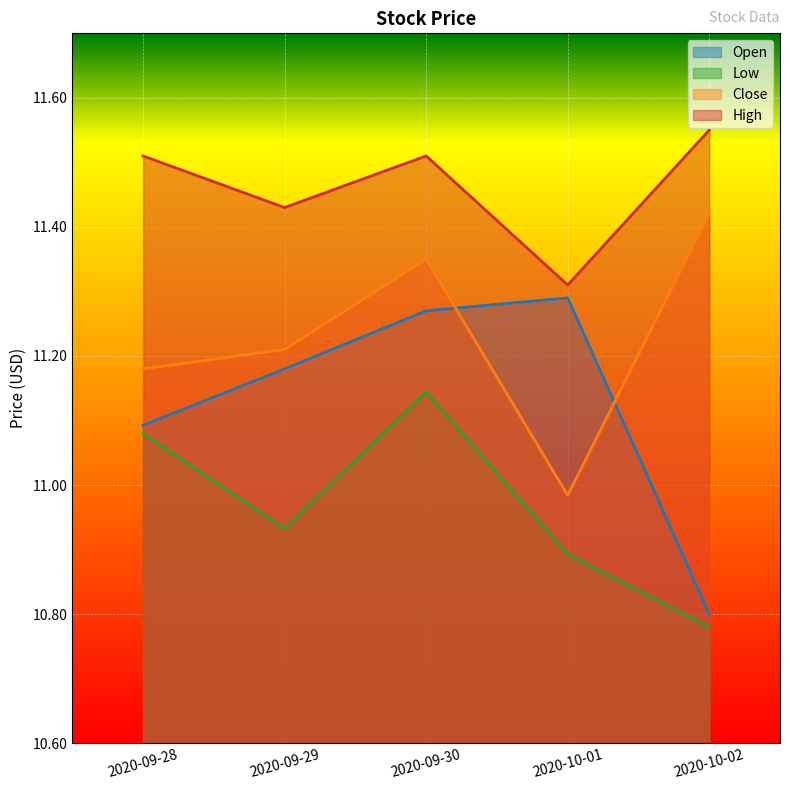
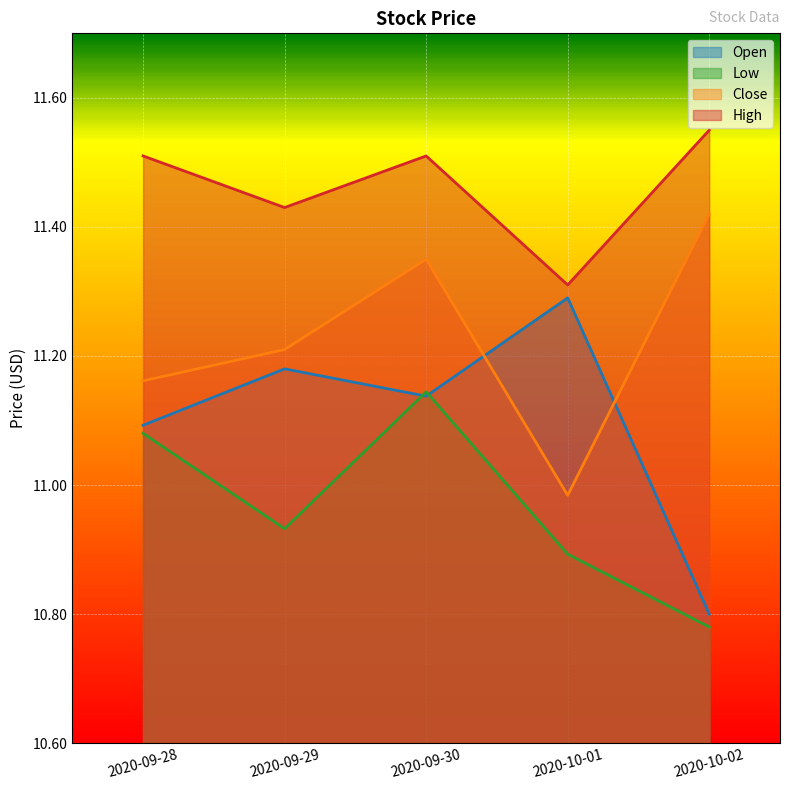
Close, 2020-09-28: 11.18 -> 11.16
Open, 2020-09-30: 11.27 -> 11.14
